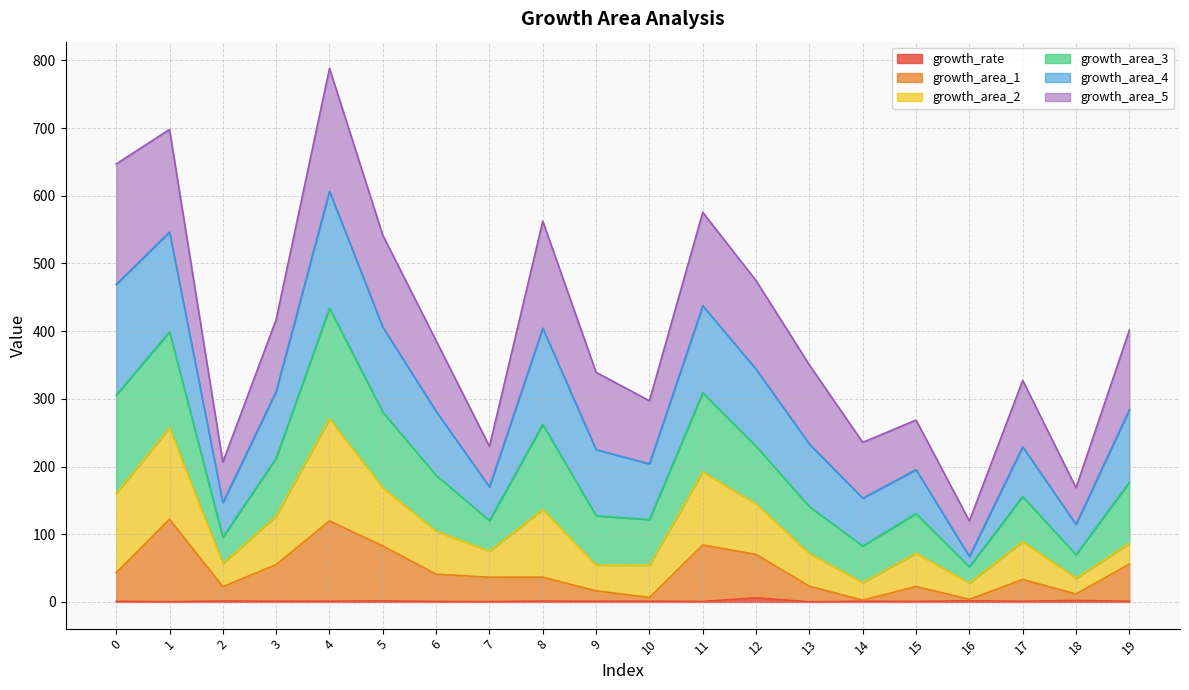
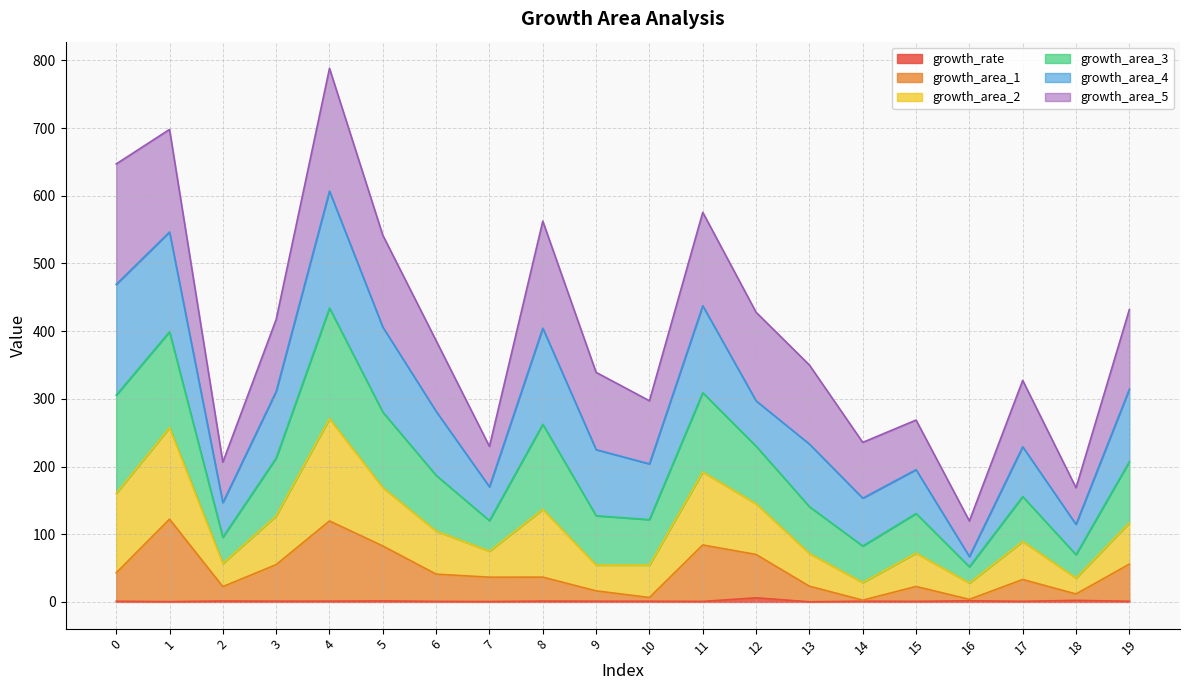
growth_area_4, 12: 110 -> 70
growth_area_2, 19: 30 -> 60
